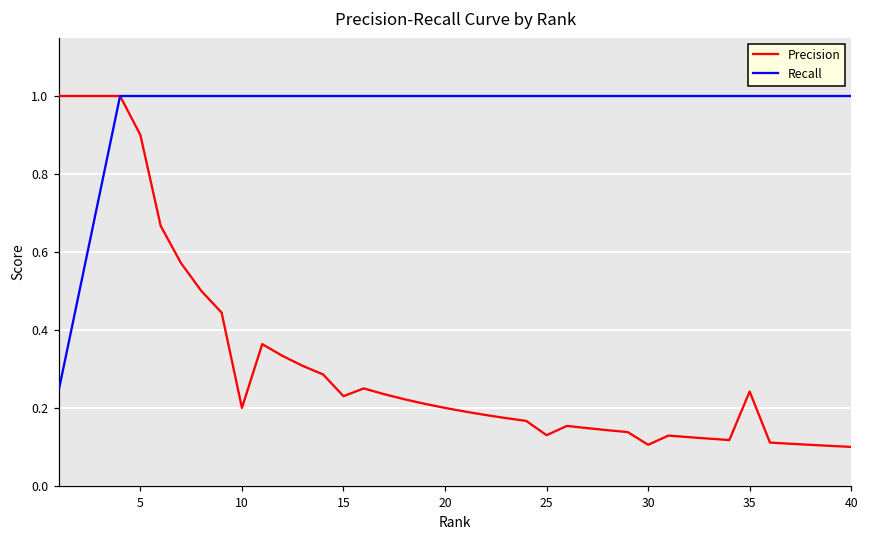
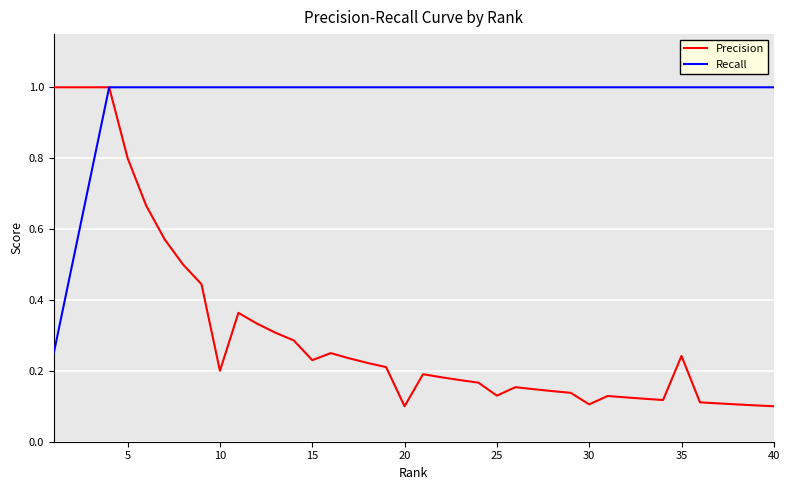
Precision, 5: 0.9 -> 0.8
Precision, 20: 0.2 -> 0.1
